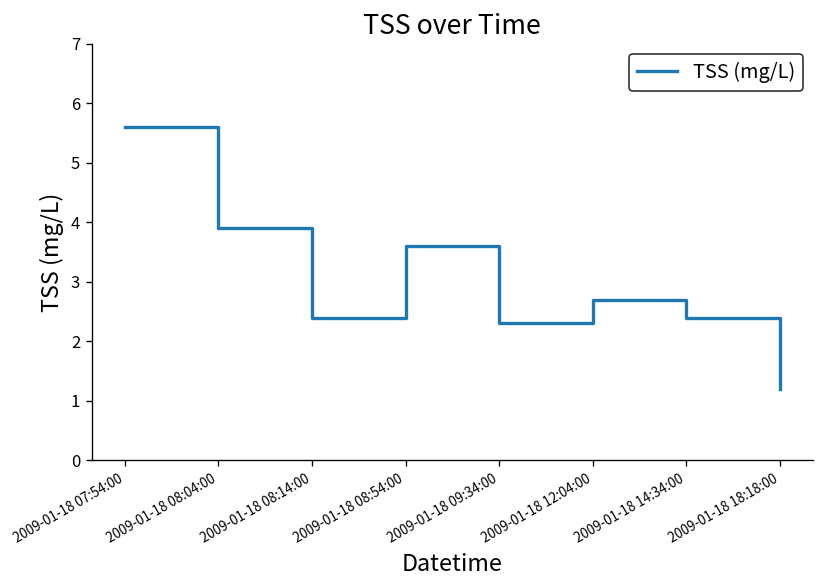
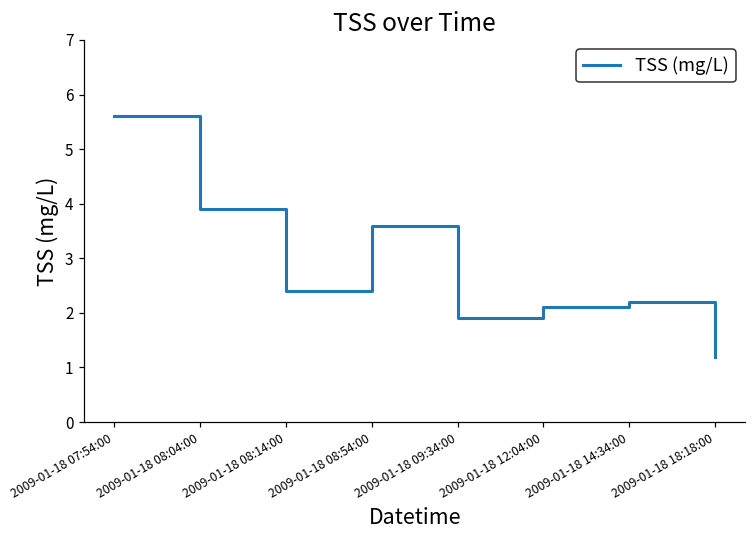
2009-01-18 09:34:00: 2.3 -> 1.9
2009-01-18 12:04:00: 2.7 -> 2.1
2009-01-18 14:34:00: 2.4 -> 2.2
